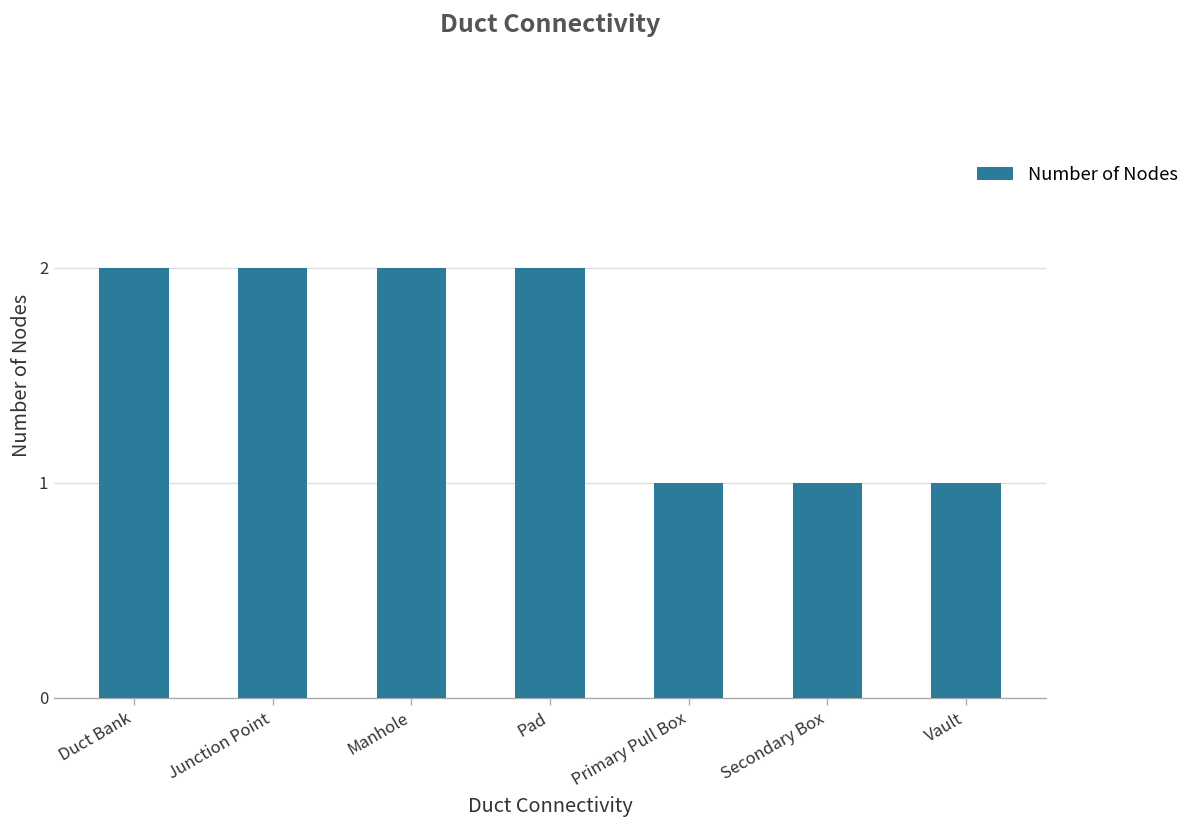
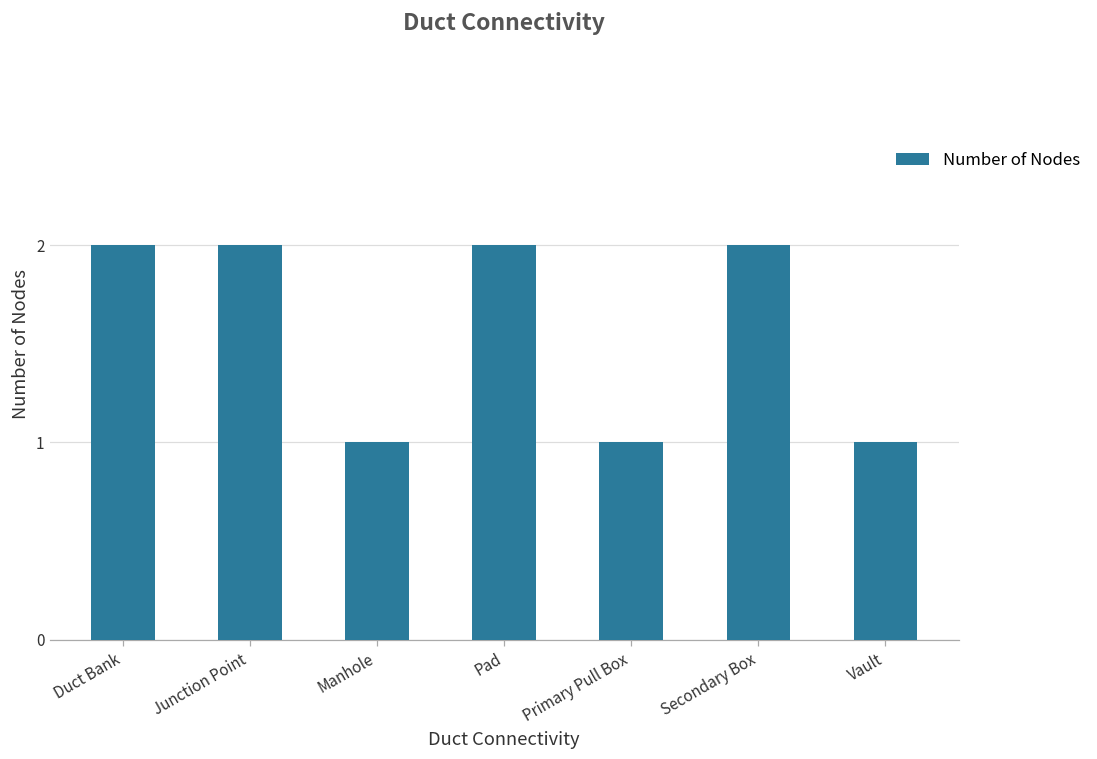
Manhole: 2 -> 1
Secondary Box: 1 -> 2
